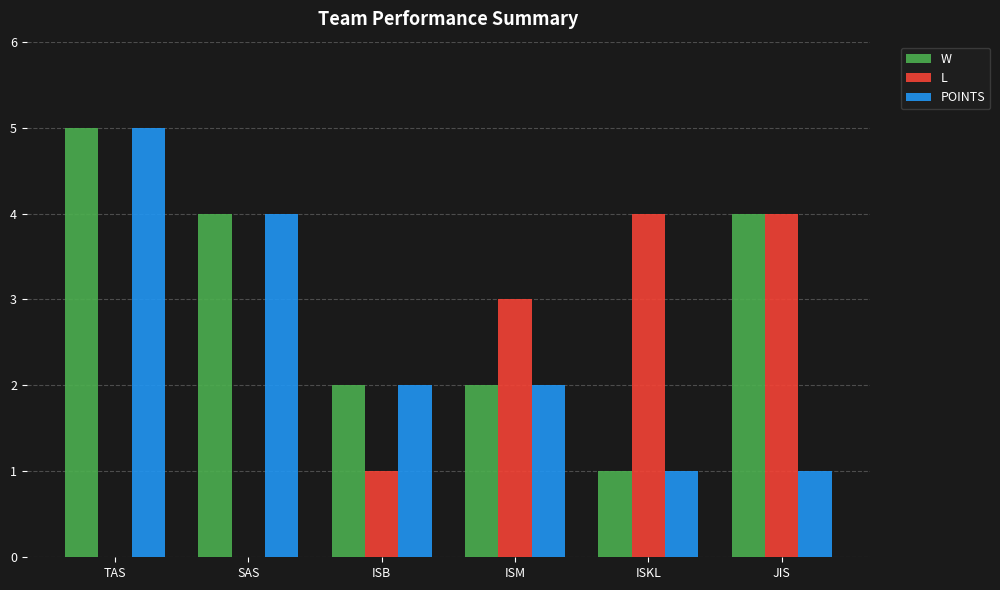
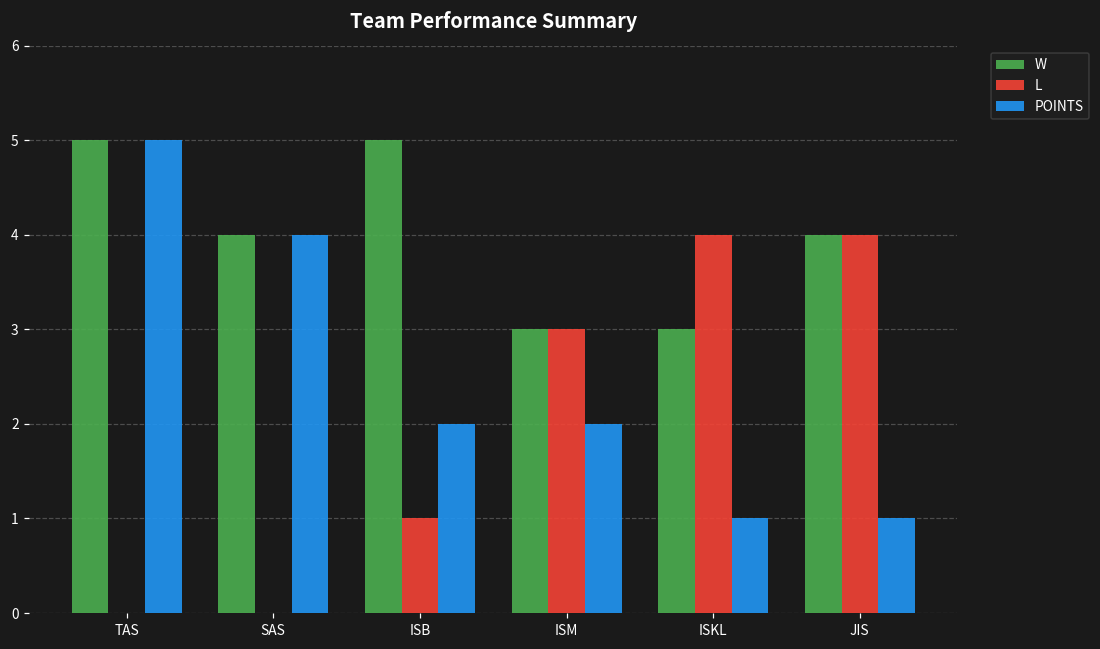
W, ISB: 2 -> 5
W, ISM: 2 -> 3
W, ISKL: 1 -> 3
